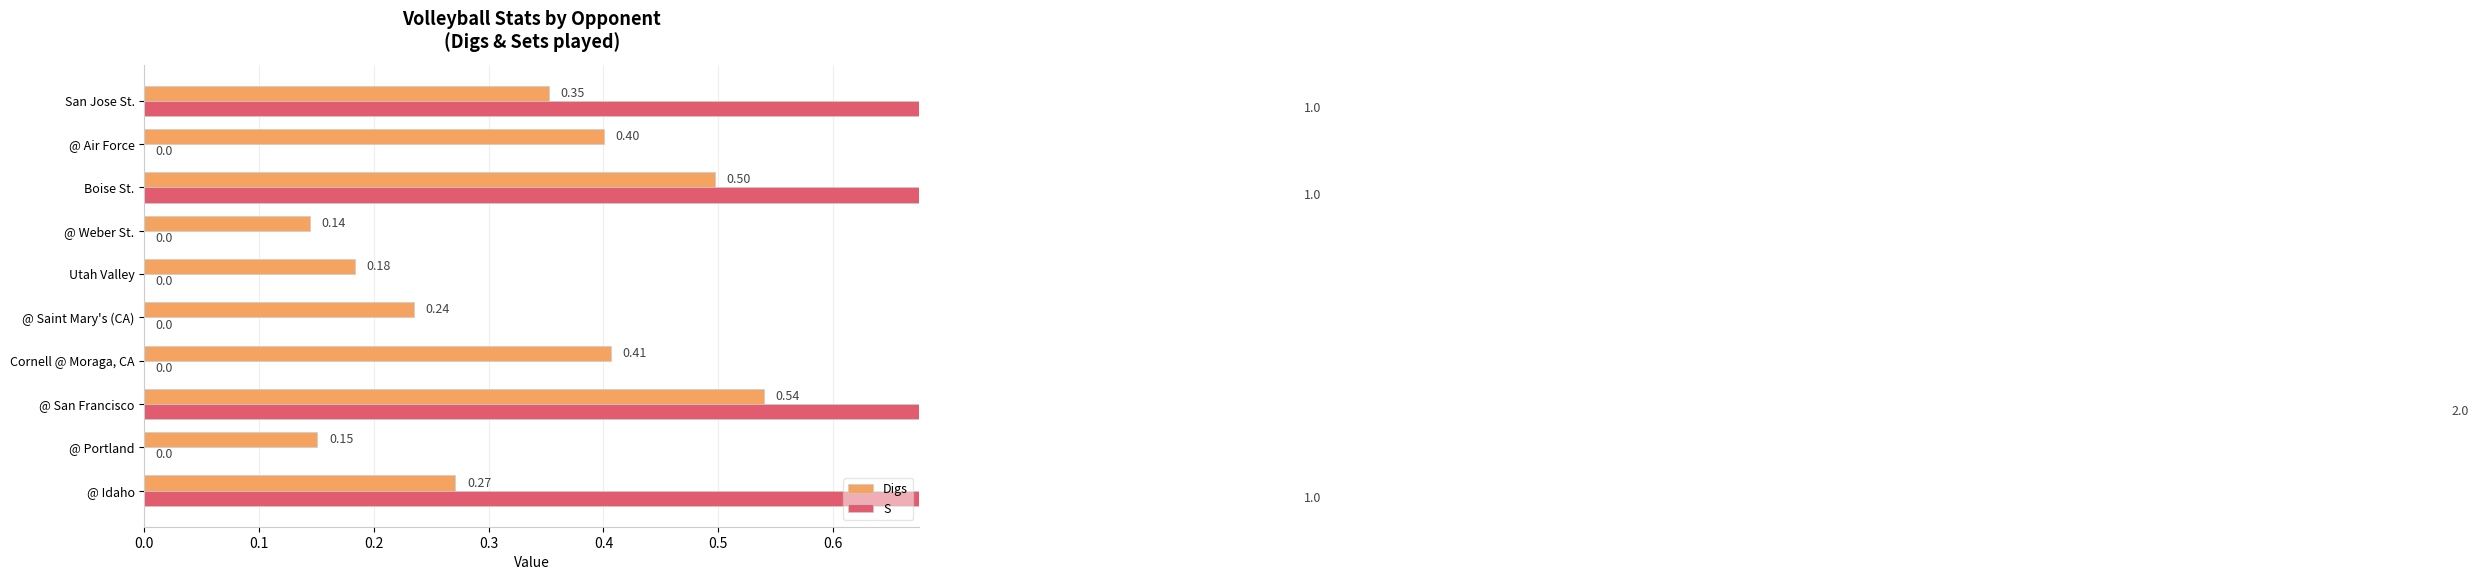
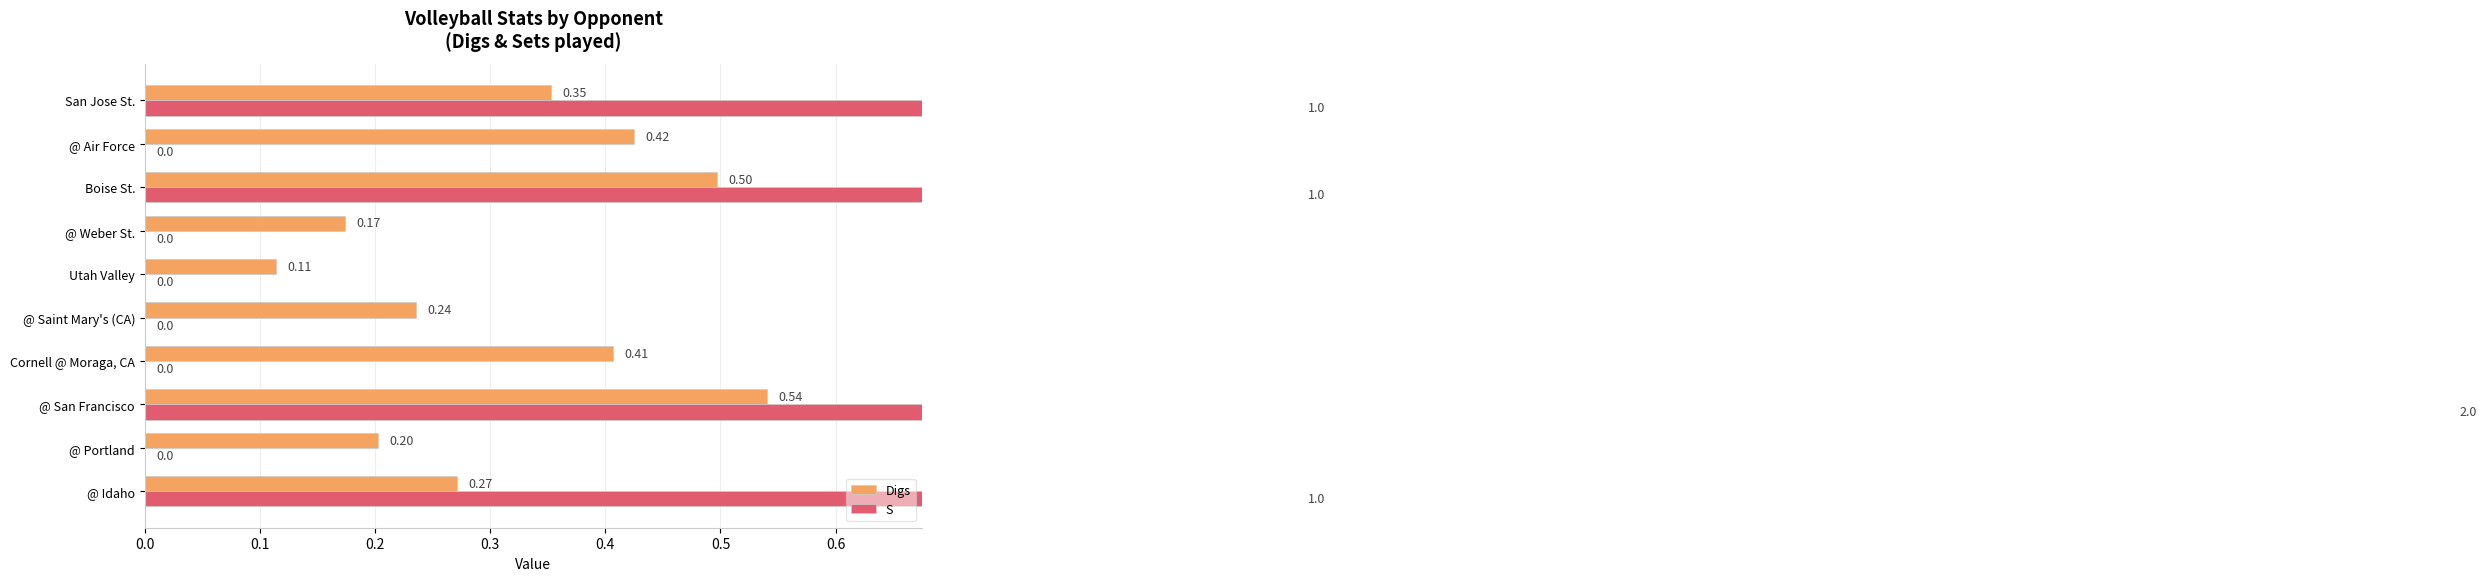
Digs, @ Air Force: 0.40 -> 0.42
Digs, @ Weber St.: 0.14 -> 0.17
Digs, Utah Valley: 0.18 -> 0.11
Digs, @ Portland: 0.15 -> 0.20
